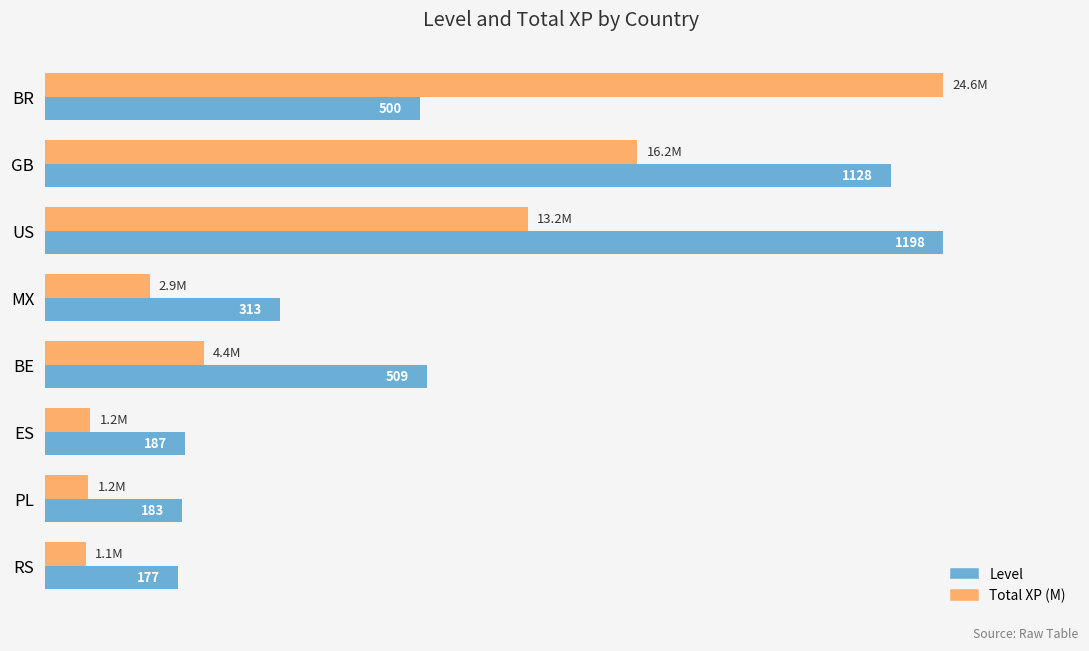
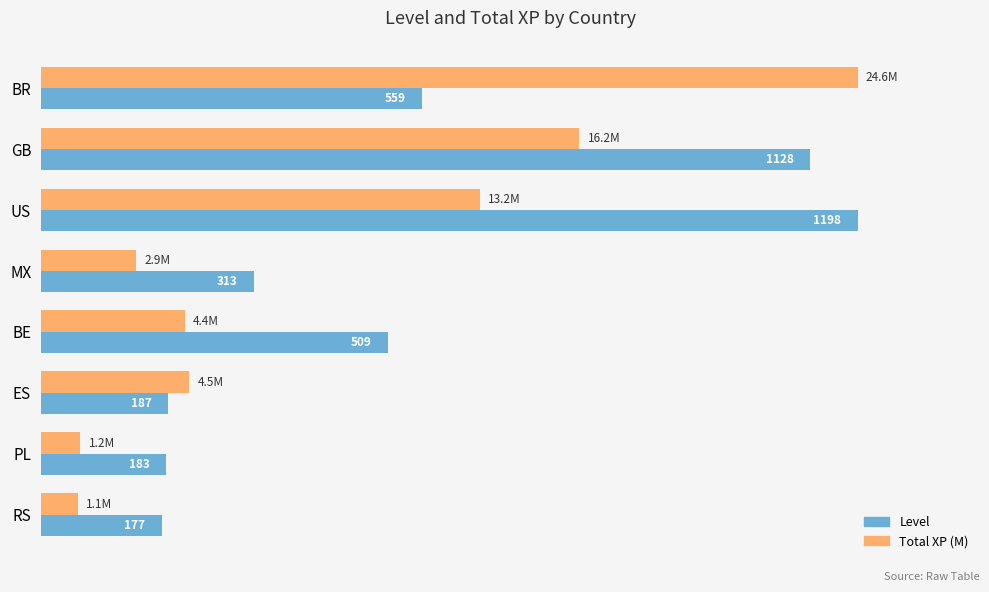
Level, BR: 500 -> 559
Total XP (M), ES: 1.2M -> 4.5M
